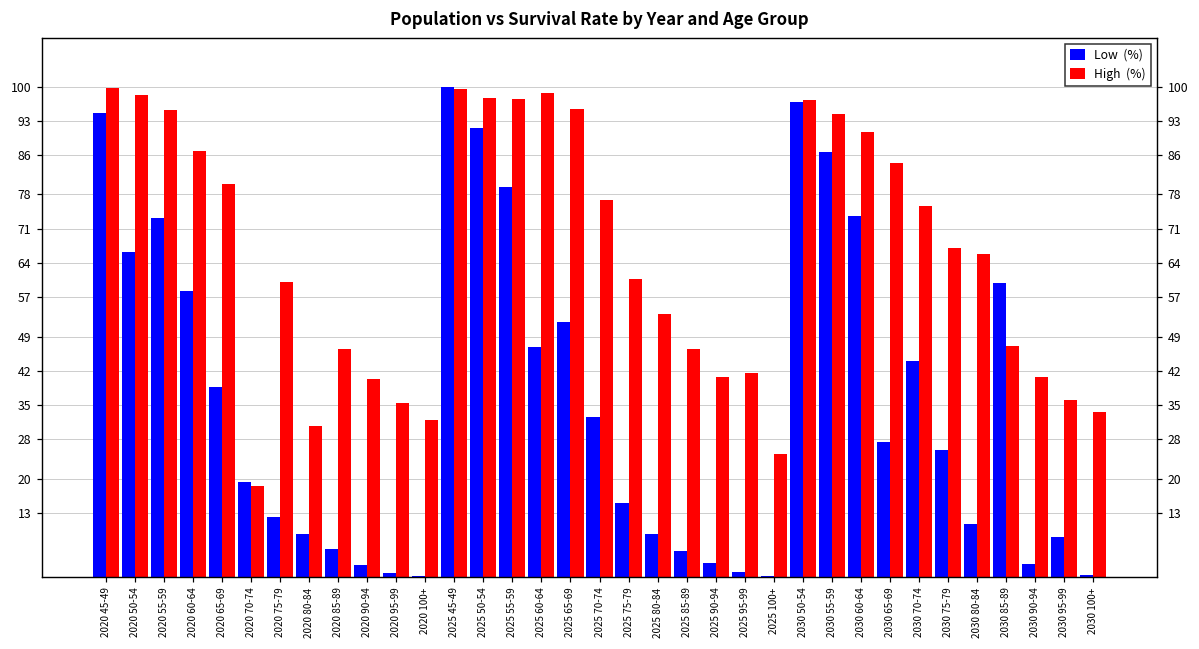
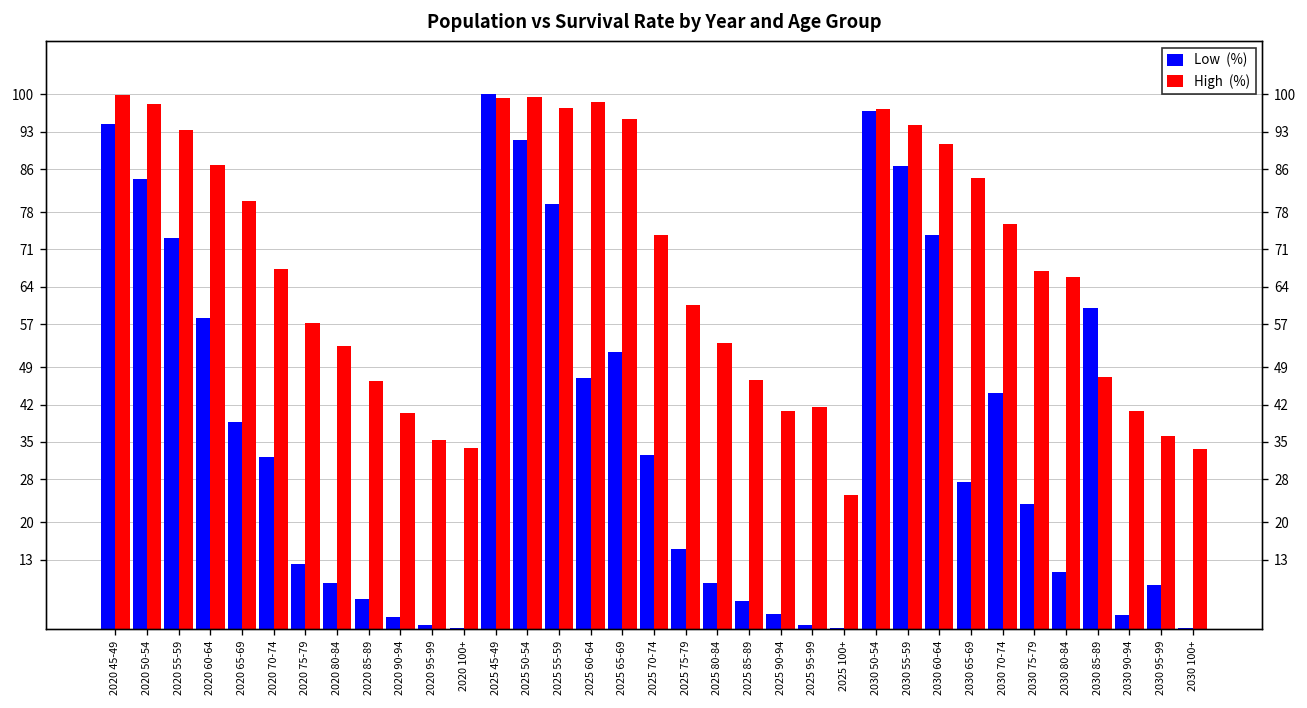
Low (%), 2020 50-54: 66 -> 84
High (%), 2020 55-59: 95 -> 93
Low (%), 2020 70-74: 19 -> 32
High (%), 2020 70-74: 19 -> 67
High (%), 2020 75-79: 60 -> 57
High (%), 2020 80-84: 31 -> 53
High (%), 2020 100+: 32 -> 34
High (%), 2025 50-54: 98 -> 100
High (%), 2025 70-74: 77 -> 74
Low (%), 2030 75-79: 26 -> 23
